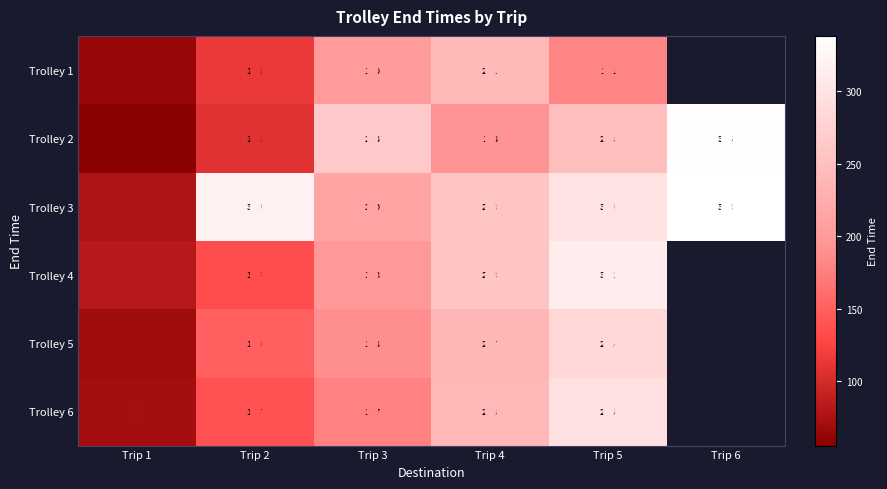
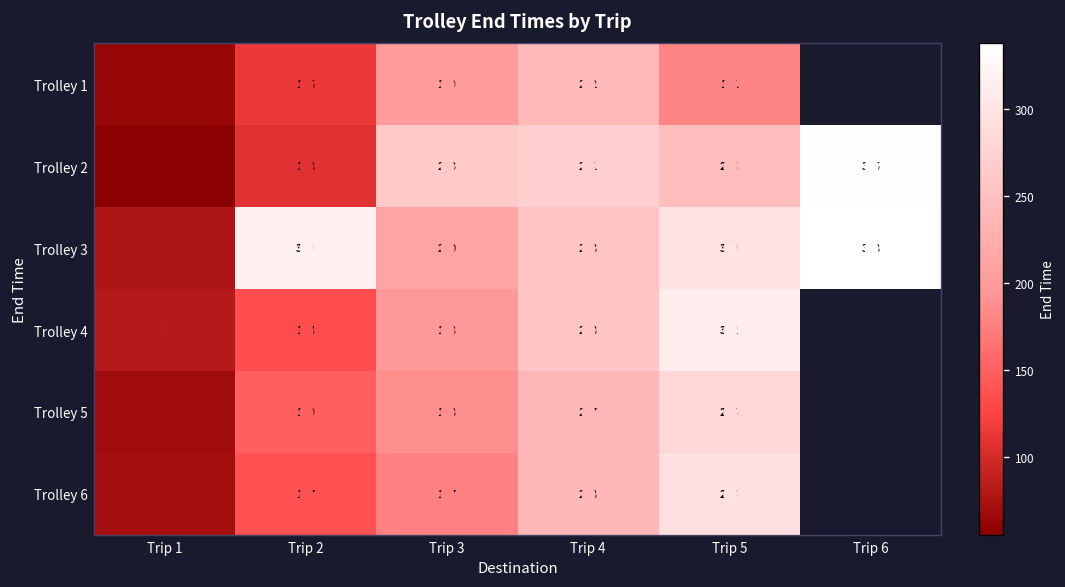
Trolley 2, Trip 4: 193 -> 271
